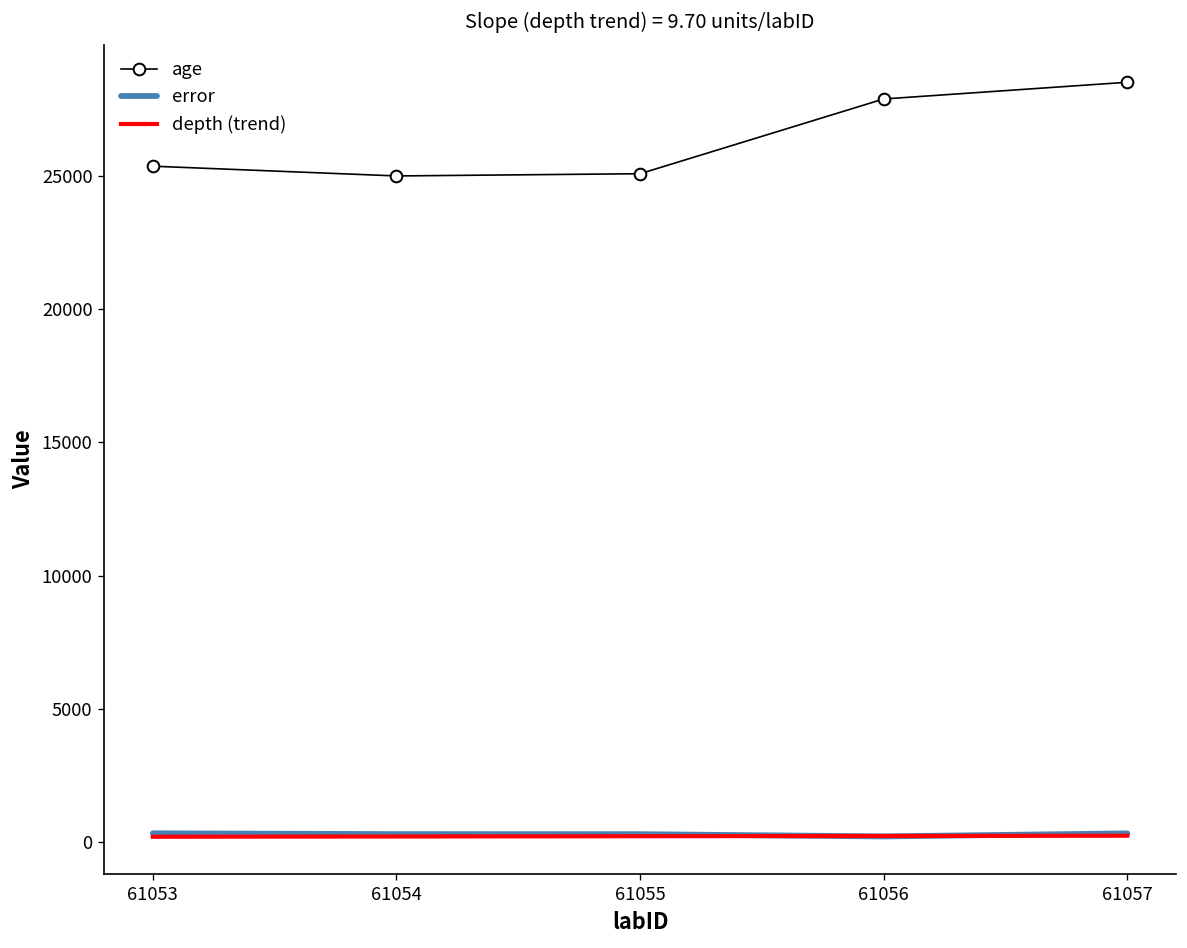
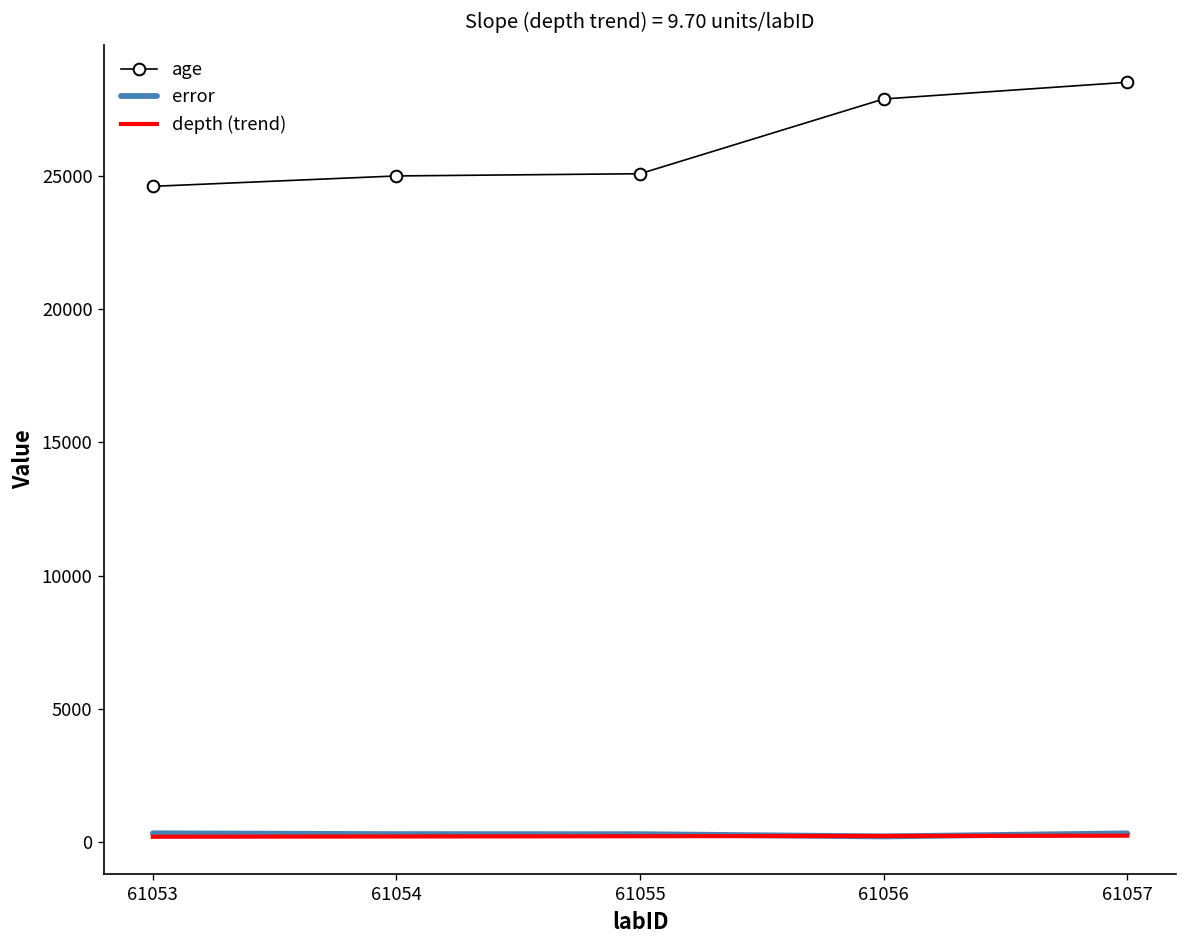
age, 61053: 25400 -> 24600
